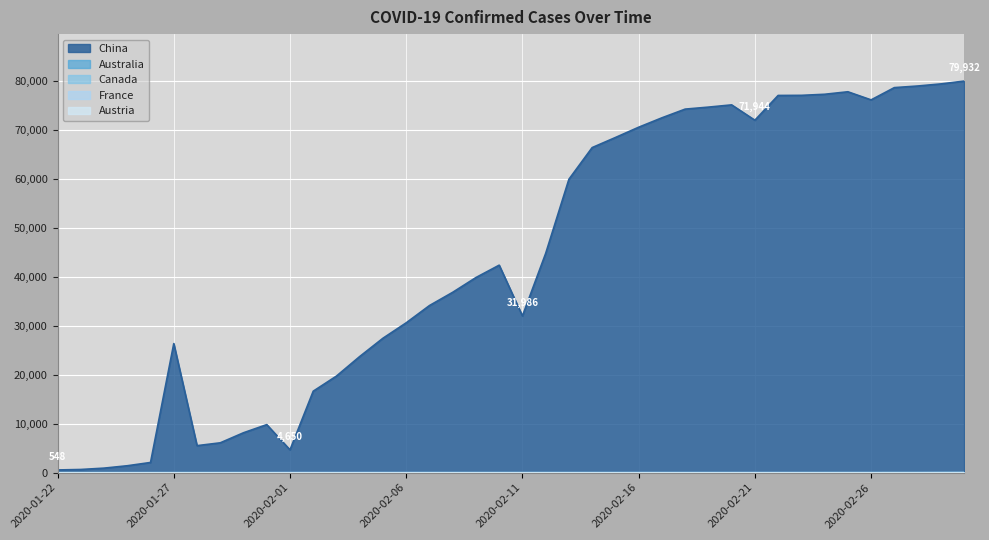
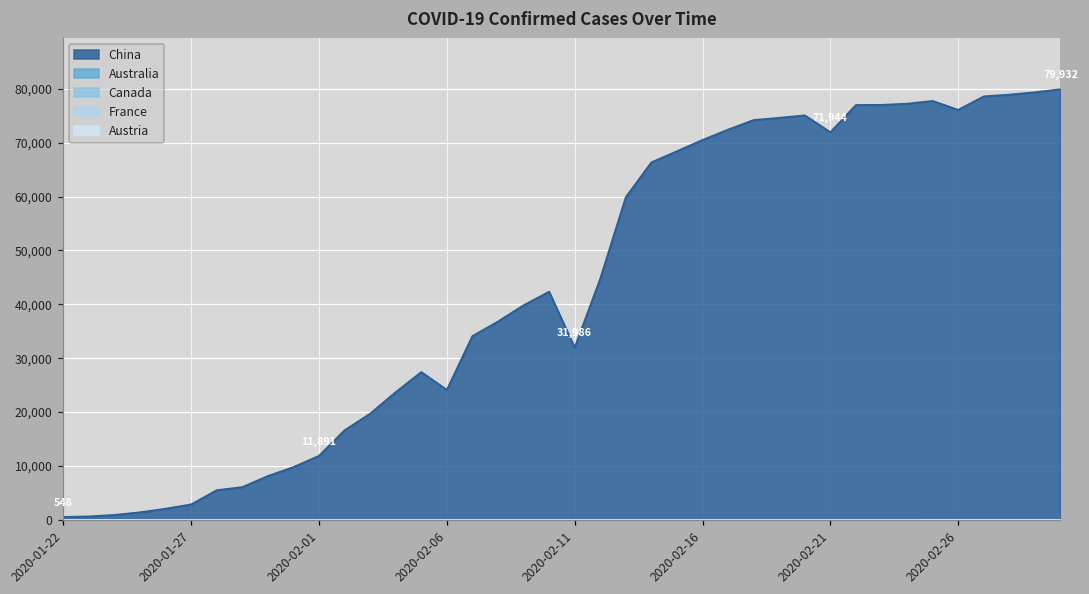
China, 2020-01-27: 26,000 -> 3,000
China, 2020-02-01: 5,000 -> 12,000
China, 2020-02-06: 31,000 -> 24,000
